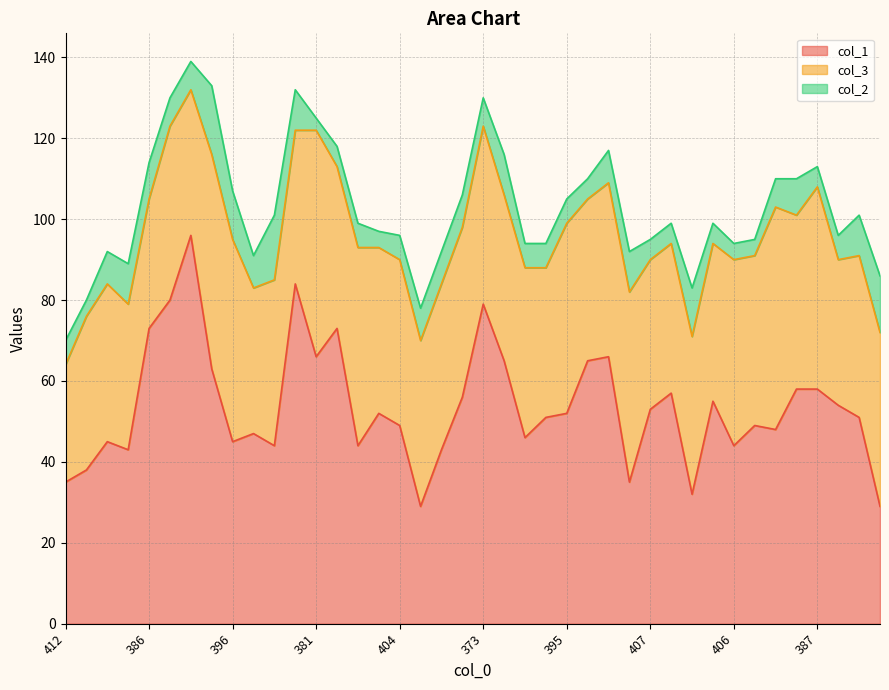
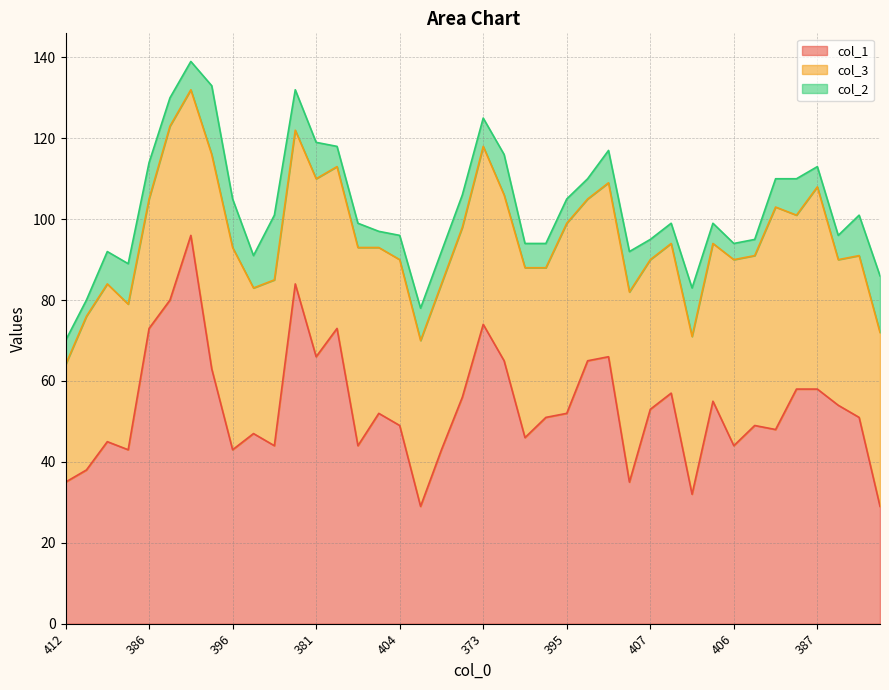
col_1, 396: 45 -> 43
col_3, 381: 56 -> 44
col_2, 381: 3 -> 9
col_1, 373: 79 -> 74
